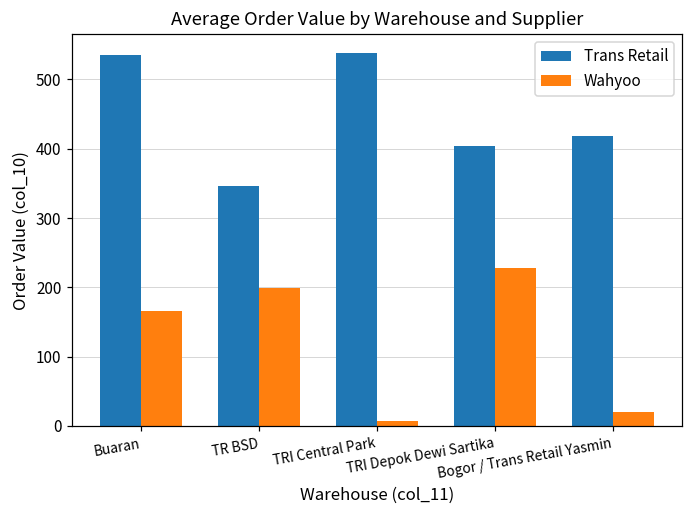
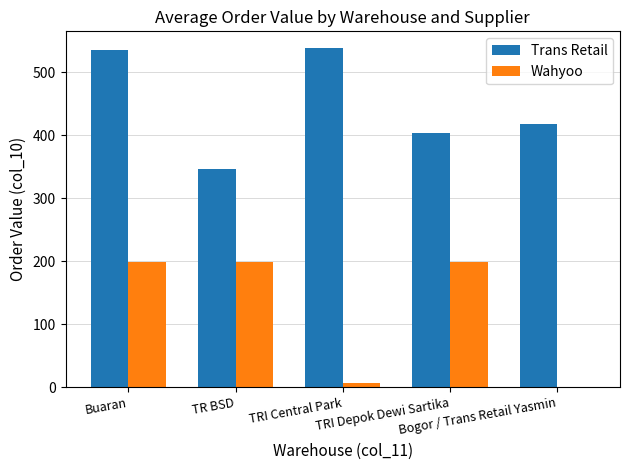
Wahyoo, Buaran: 170 -> 200
Wahyoo, TRI Depok Dewi Sartika: 230 -> 200
Wahyoo, Bogor / Trans Retail Yasmin: 20 -> 0
